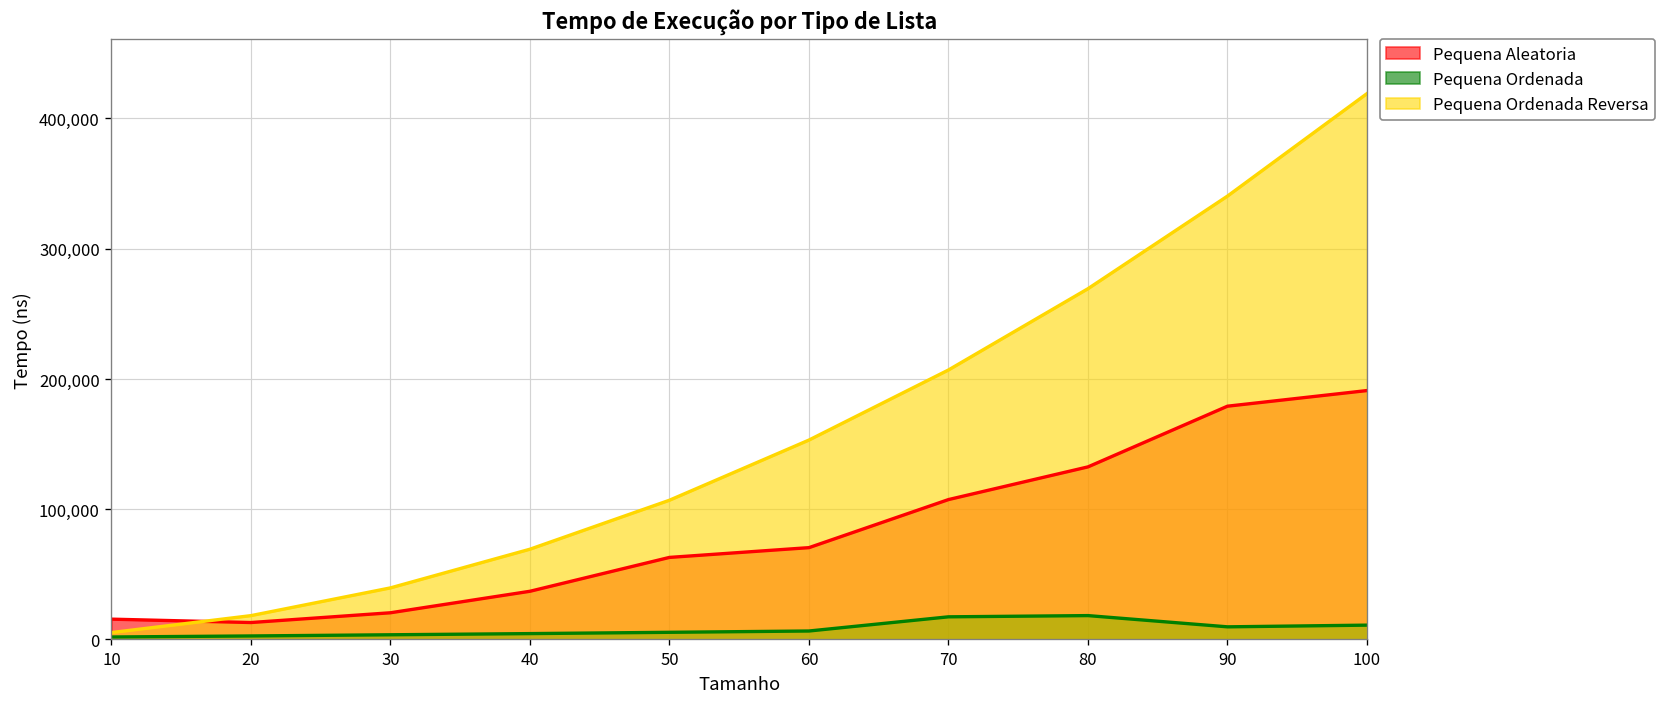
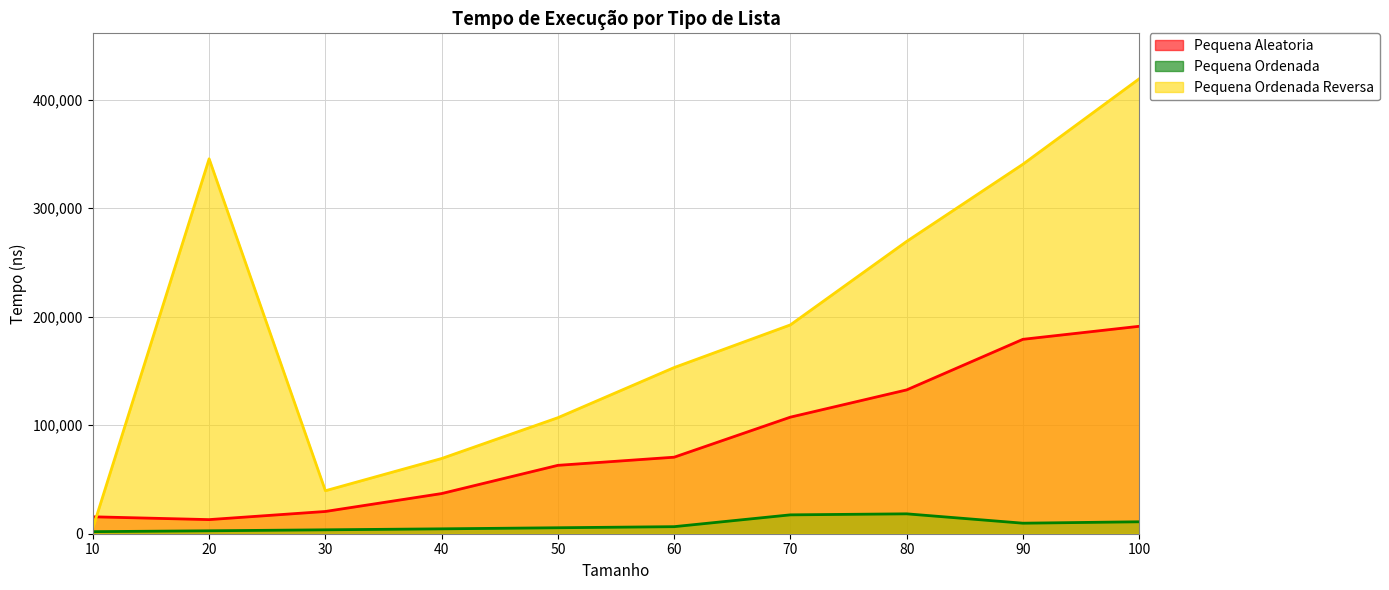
Pequena Ordenada Reversa, 20: 18,000 -> 345,000
Pequena Ordenada Reversa, 70: 207,000 -> 192,000
